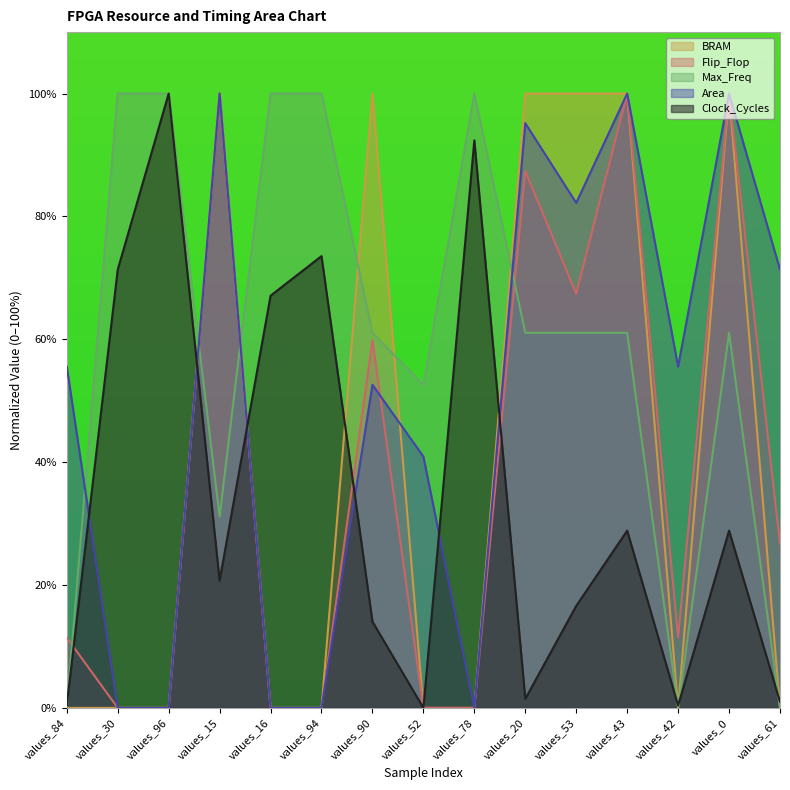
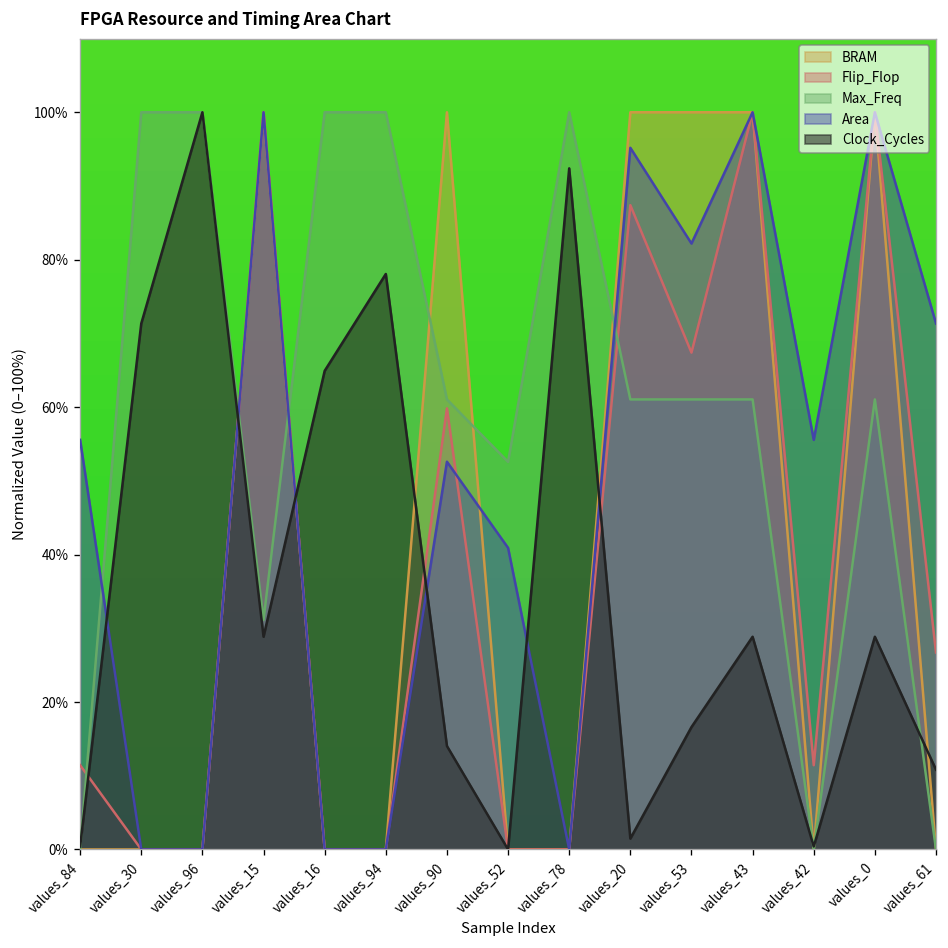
Clock_Cycles, values_15: 21% -> 29%
Clock_Cycles, values_16: 67% -> 65%
Clock_Cycles, values_94: 74% -> 78%
Clock_Cycles, values_61: 1% -> 11%
